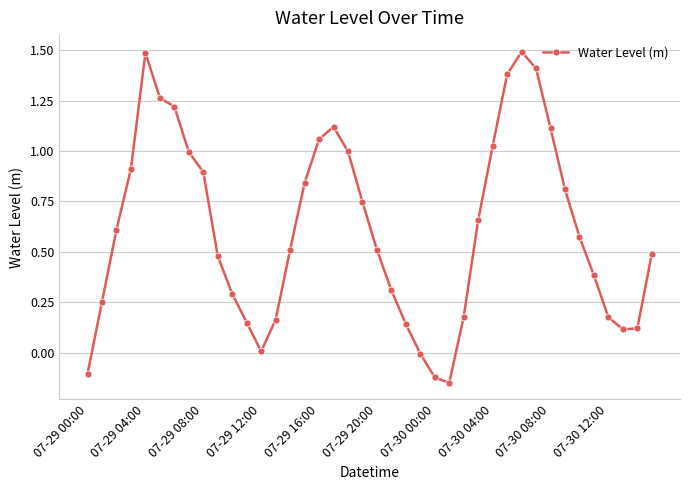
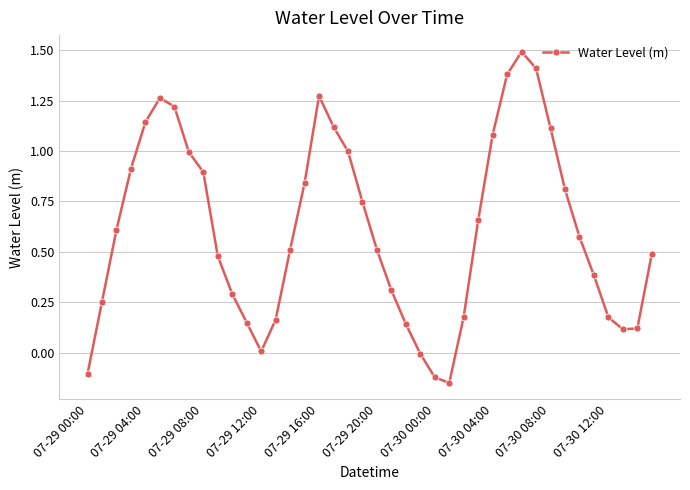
07-29 04:00: 1.49 -> 1.14
07-29 16:00: 1.06 -> 1.27
07-30 04:00: 1.02 -> 1.08
